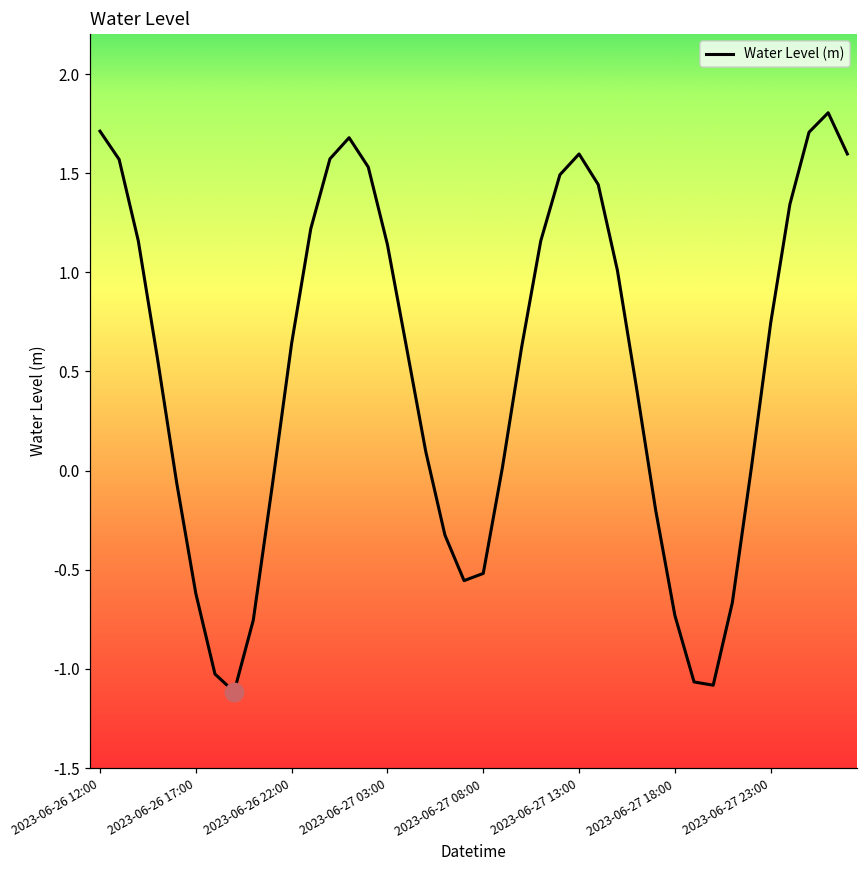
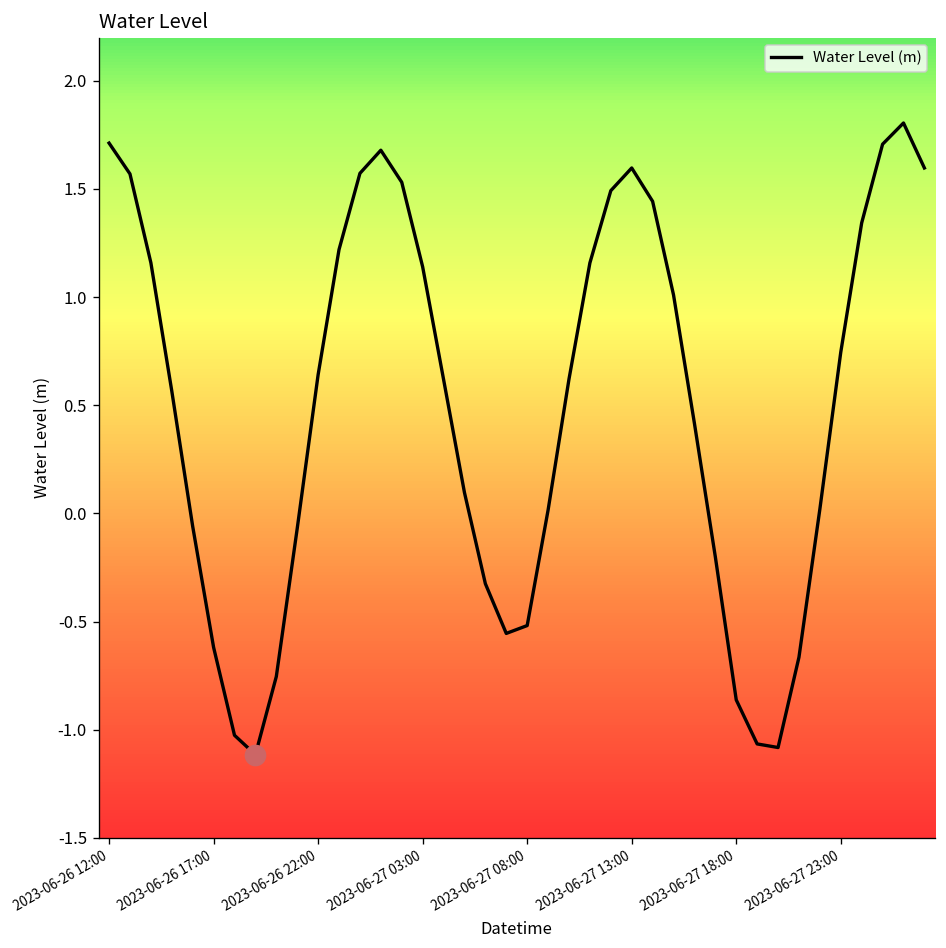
Water Level (m), 2023-06-27 18:00: -0.73 -> -0.86
